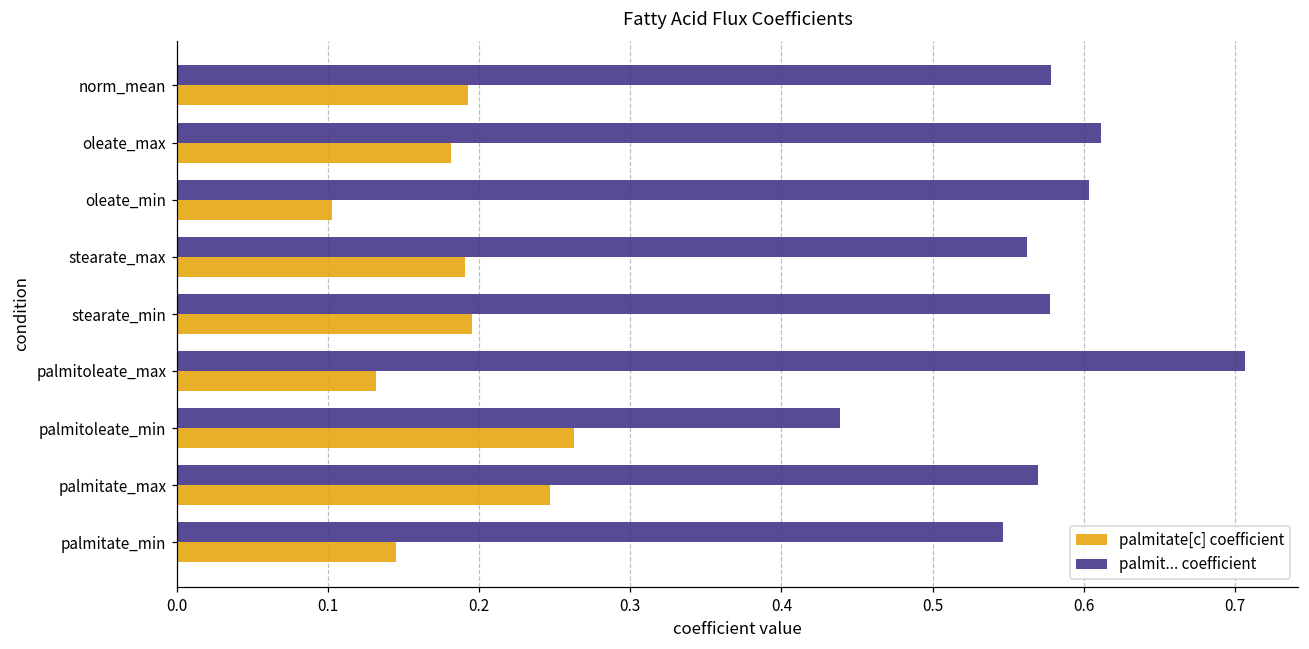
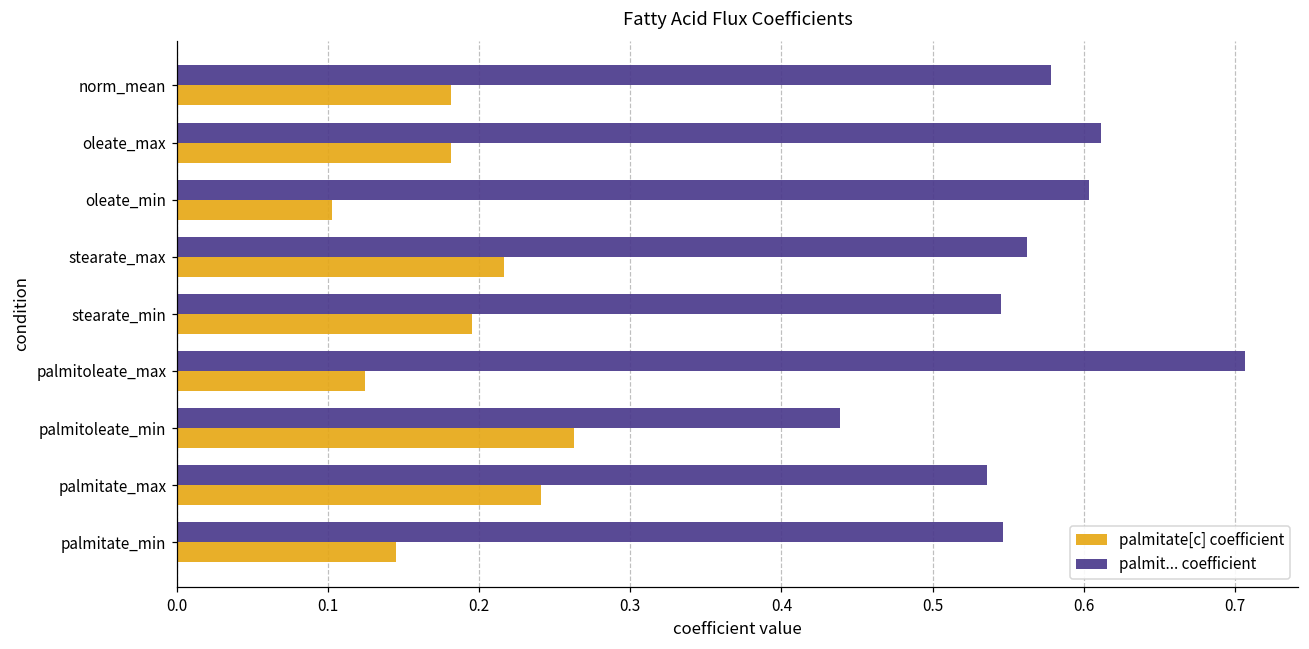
palmitate[c] coefficient, norm_mean: 0.193 -> 0.181
palmitate[c] coefficient, stearate_max: 0.190 -> 0.216
palmit... coefficient, stearate_min: 0.578 -> 0.546
palmitate[c] coefficient, palmitoleate_max: 0.132 -> 0.125
palmit... coefficient, palmitate_max: 0.570 -> 0.536
palmitate[c] coefficient, palmitate_max: 0.247 -> 0.241
